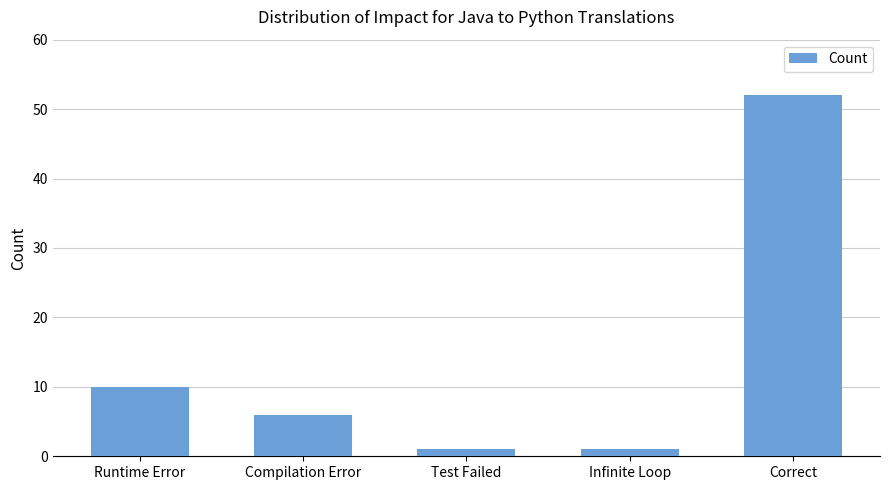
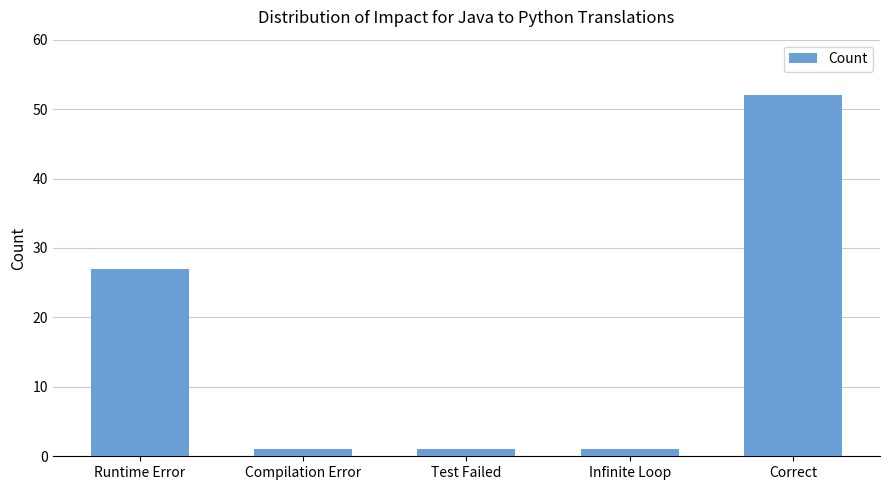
Runtime Error: 10 -> 27
Compilation Error: 6 -> 1
